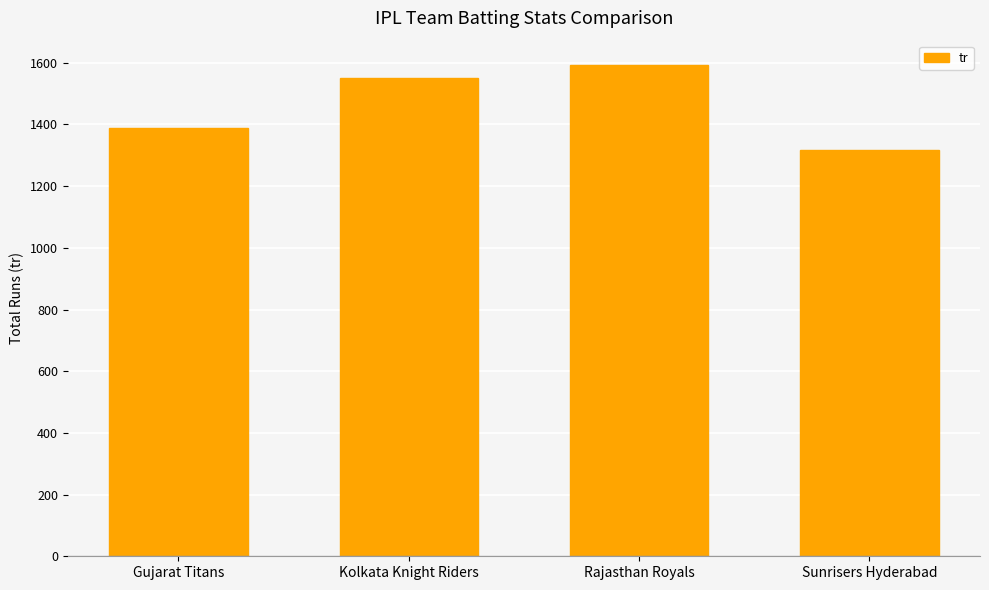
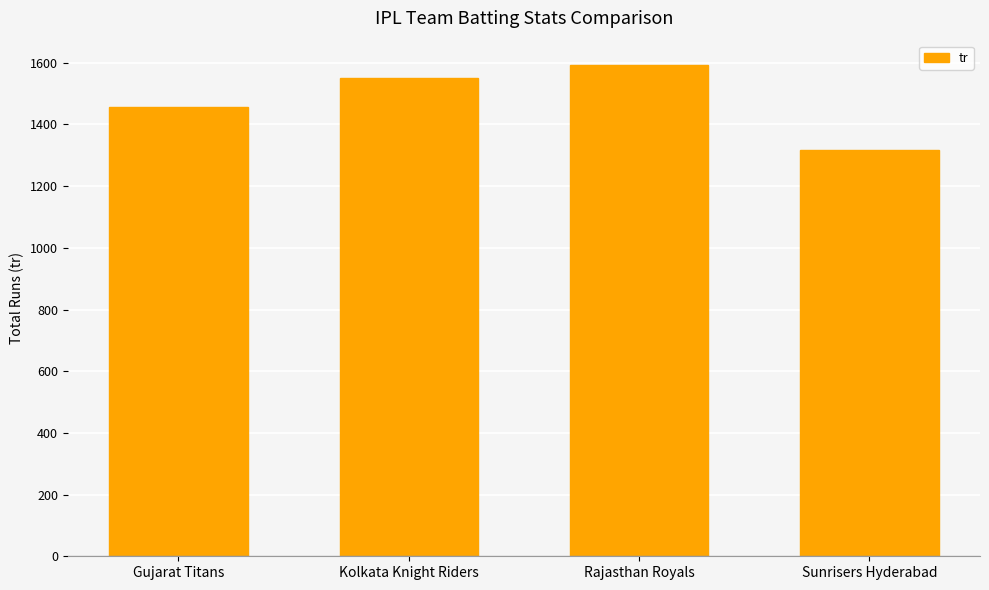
Gujarat Titans: 1390 -> 1460
